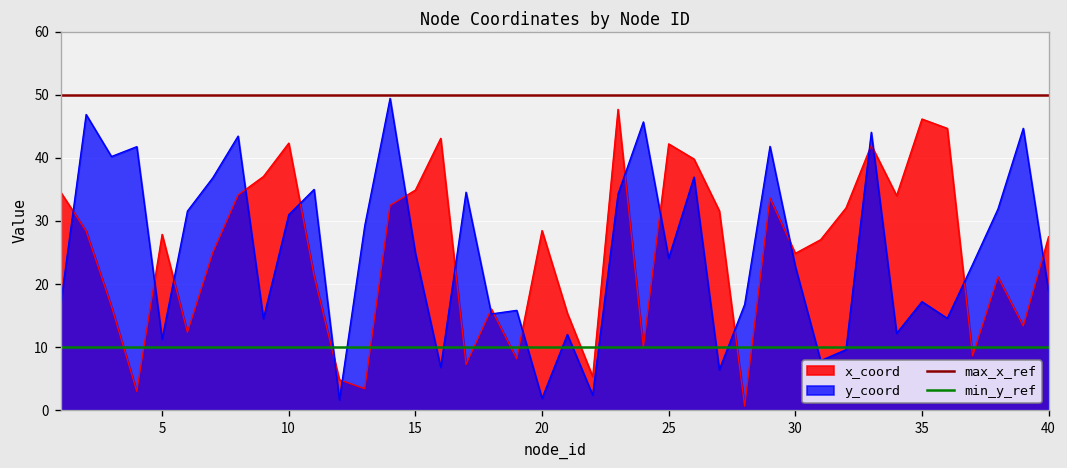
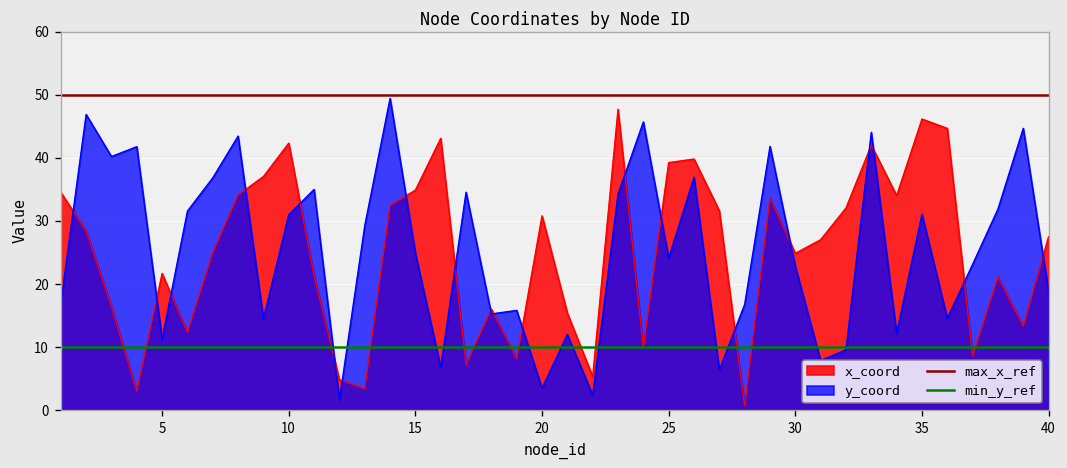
x_coord, 5: 28 -> 22
x_coord, 20: 28 -> 31
y_coord, 20: 2 -> 3
x_coord, 25: 42 -> 39
y_coord, 35: 17 -> 31
